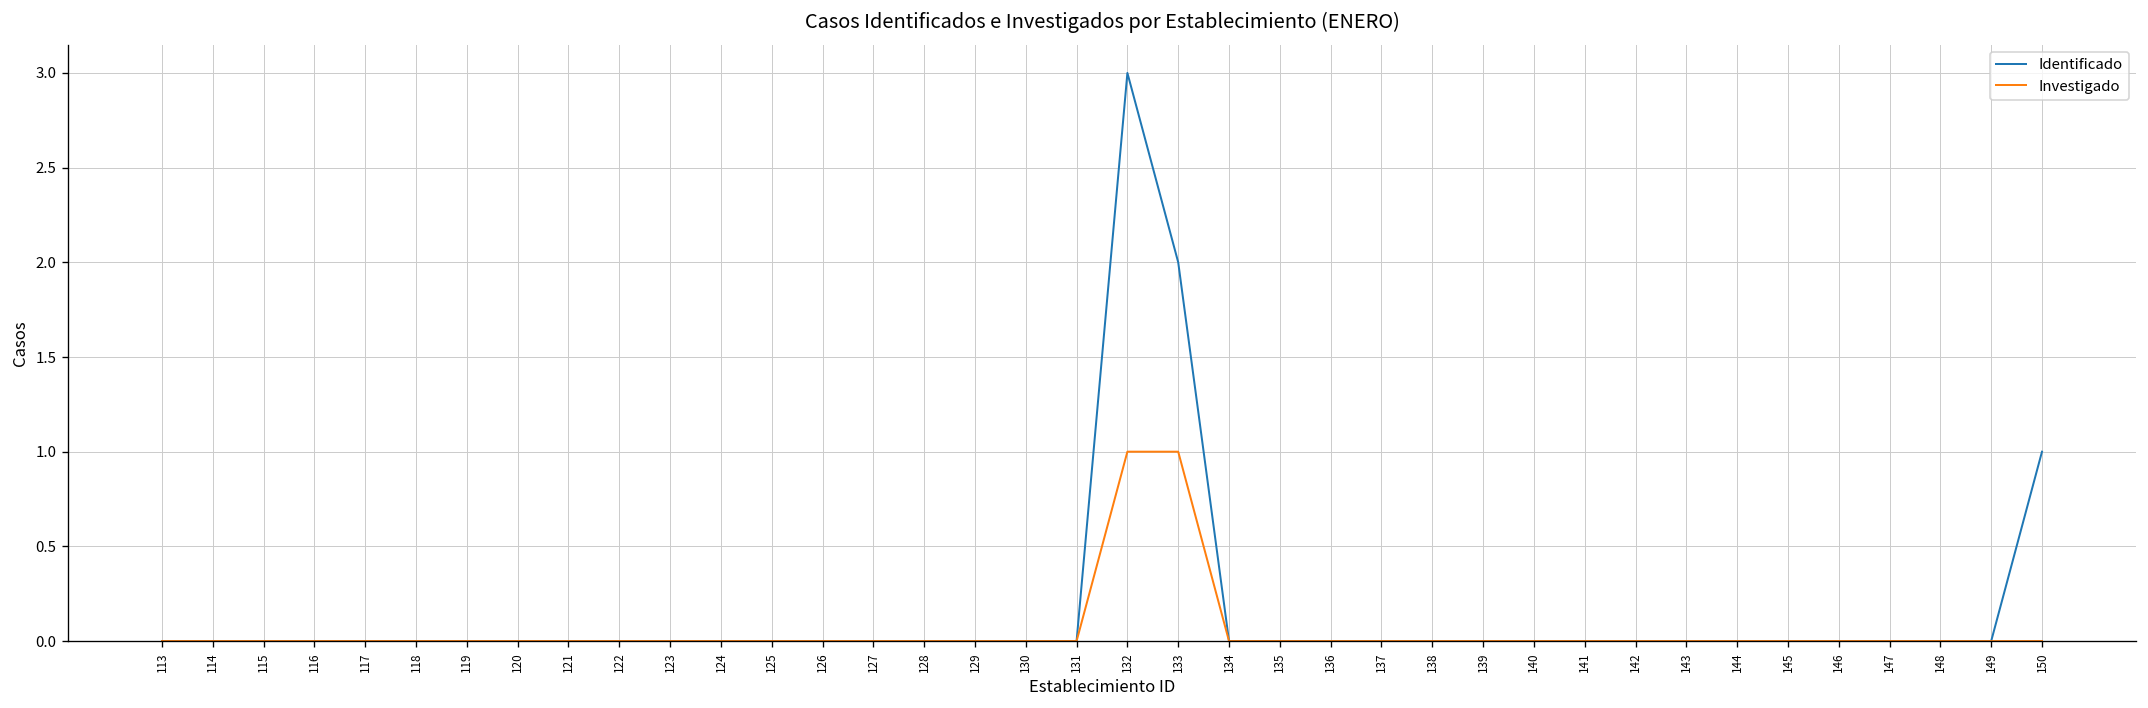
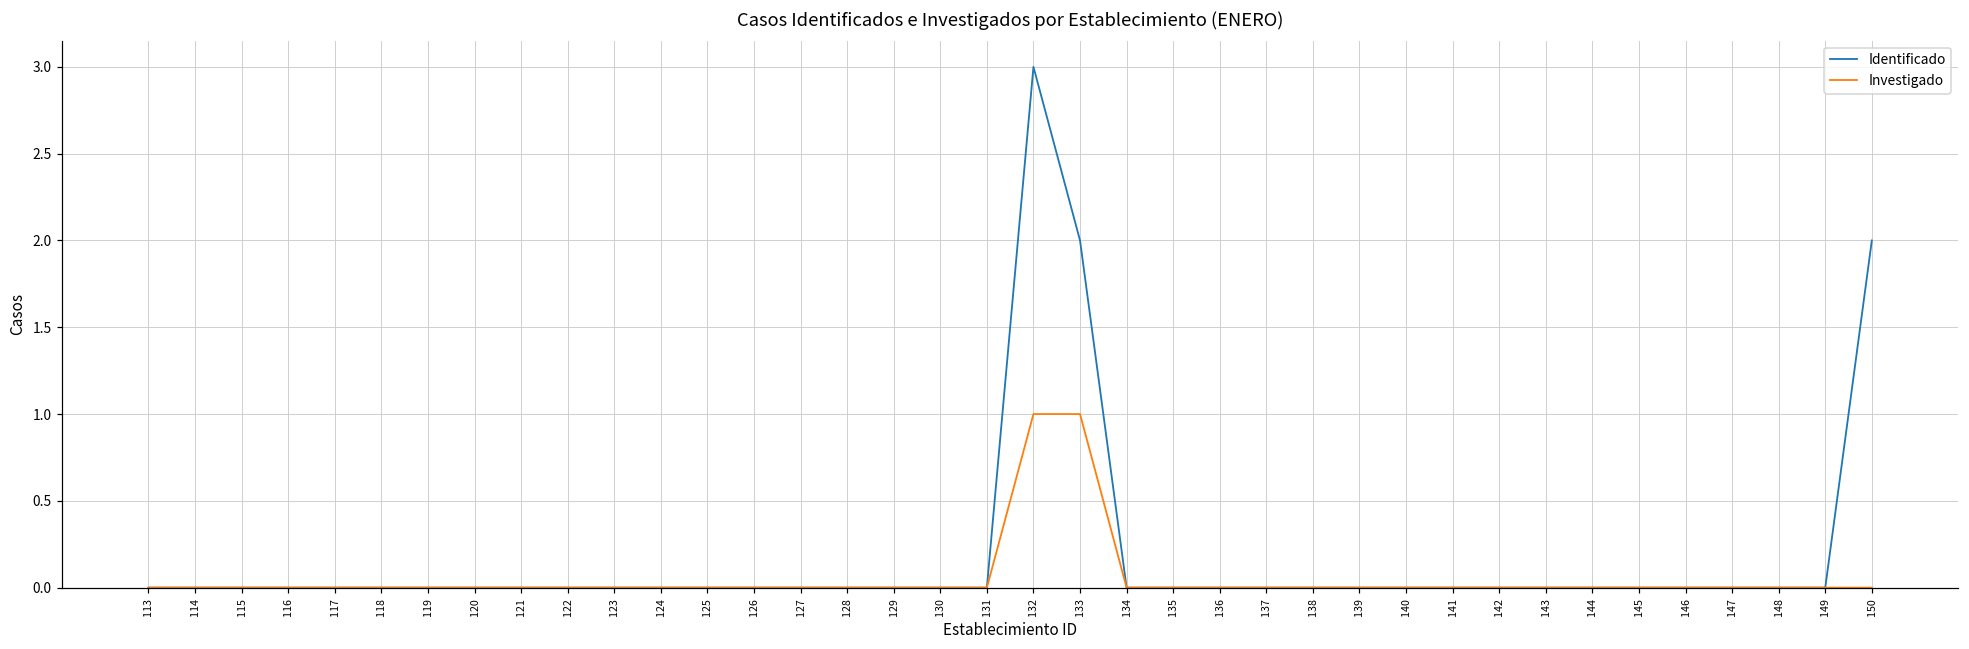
Identificado, 150: 1 -> 2
